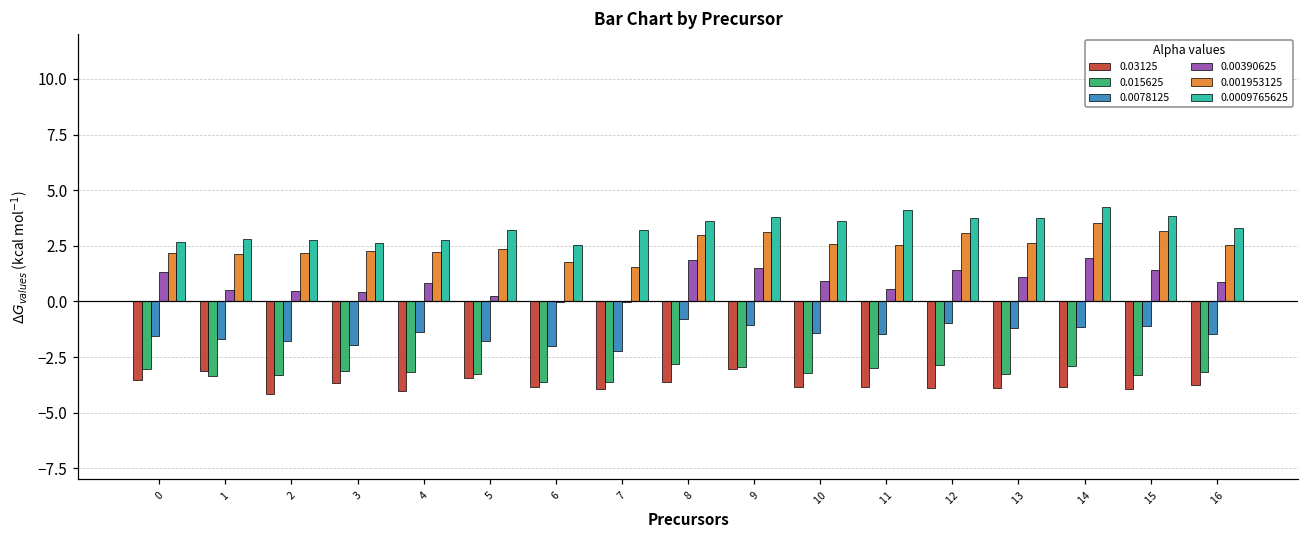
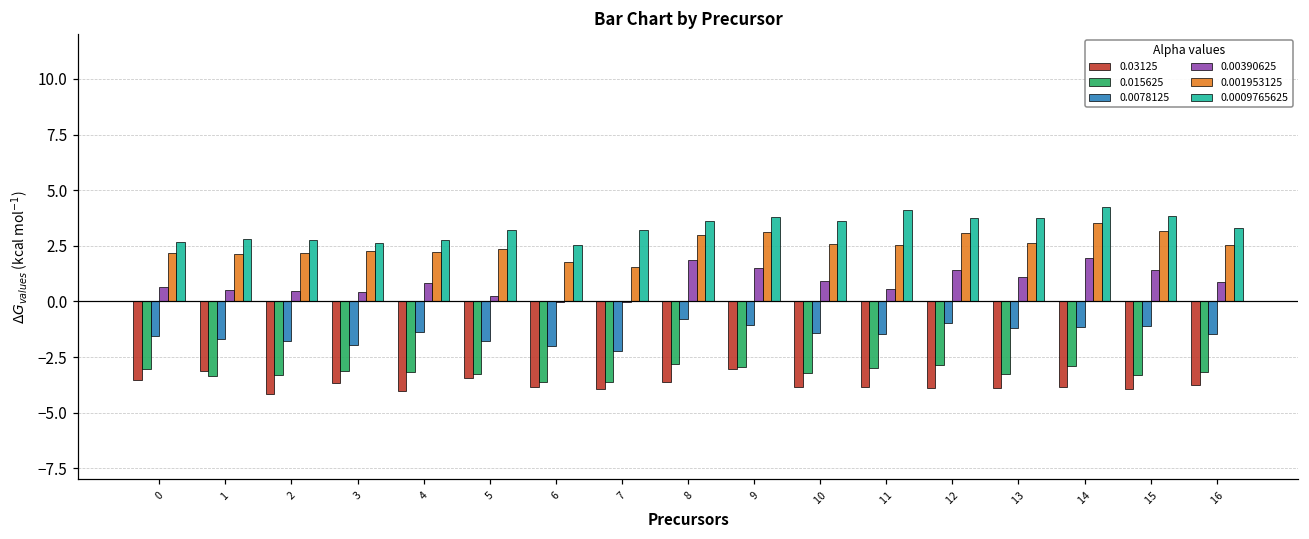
0.00390625, 0: 1.3 -> 0.7
